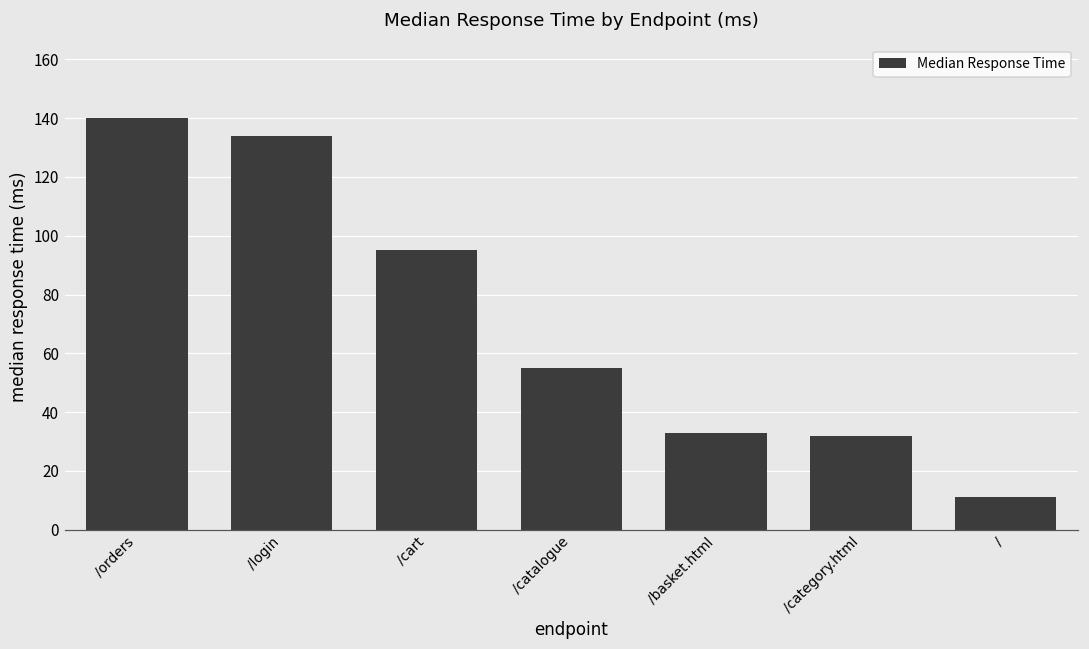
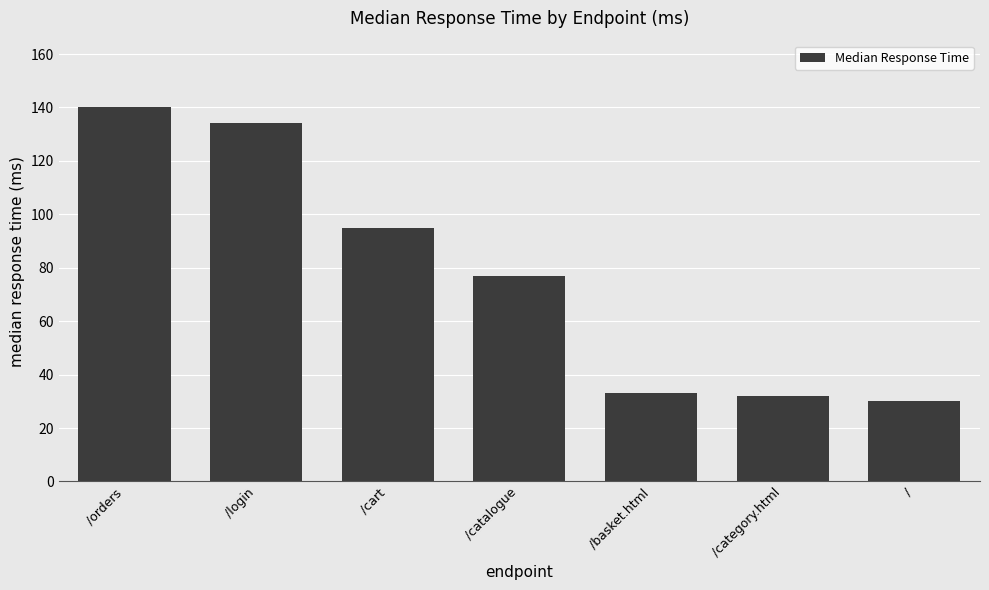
/catalogue: 55 -> 77
/: 11 -> 30
